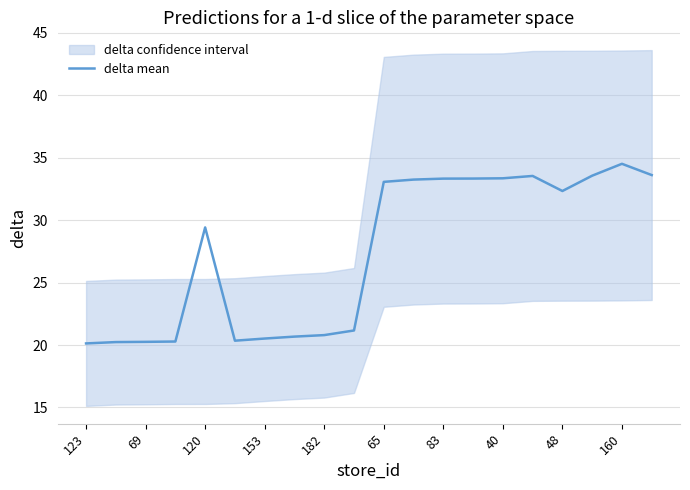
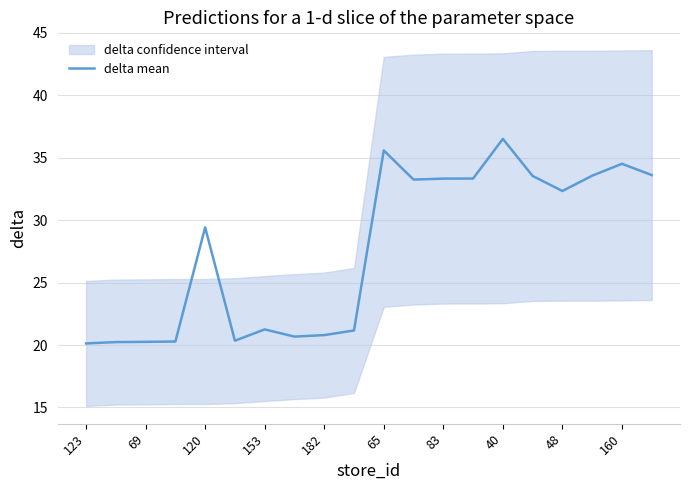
delta mean, 153: 20.5 -> 21.3
delta mean, 65: 33.1 -> 35.6
delta mean, 40: 33.3 -> 36.5
